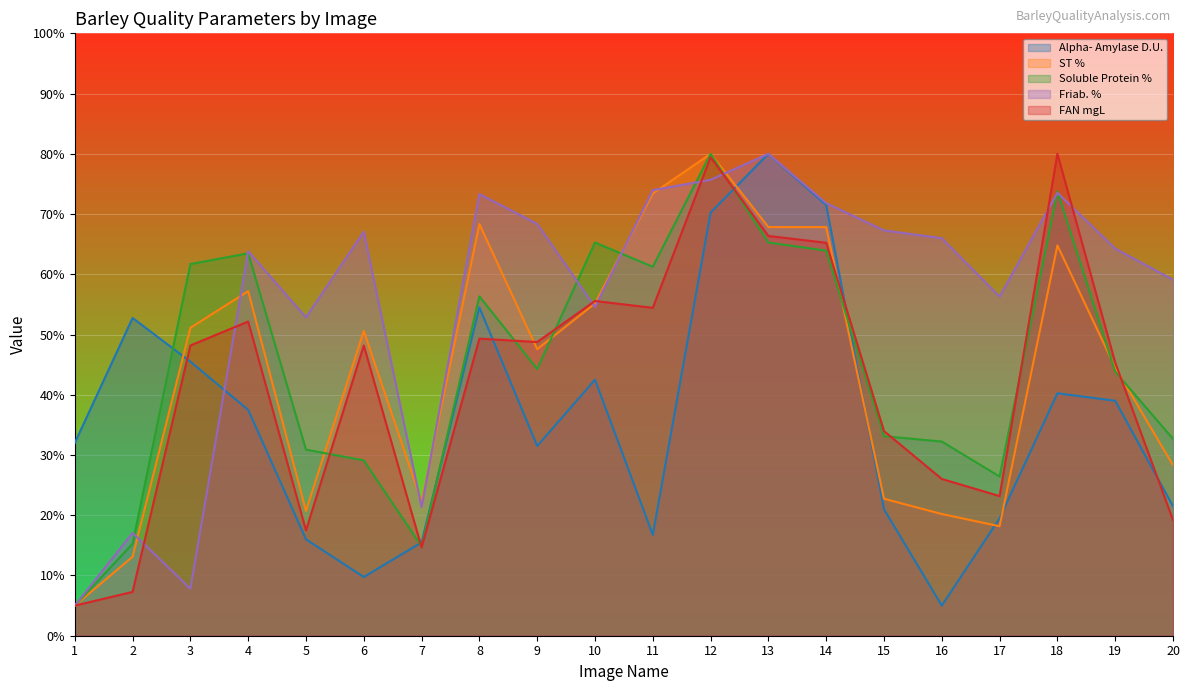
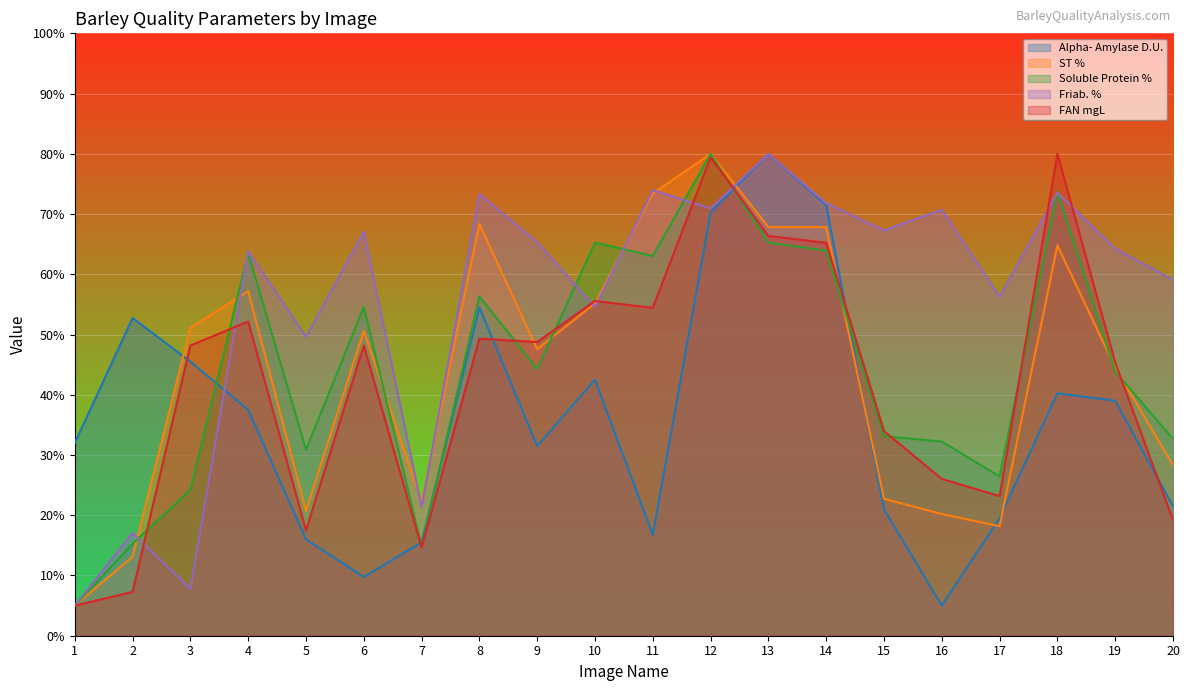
Soluble Protein %, 3: 62% -> 24%
Friab. %, 5: 53% -> 50%
Soluble Protein %, 6: 29% -> 55%
Friab. %, 9: 68% -> 65%
Soluble Protein %, 11: 61% -> 63%
Friab. %, 12: 76% -> 71%
Friab. %, 16: 66% -> 71%
